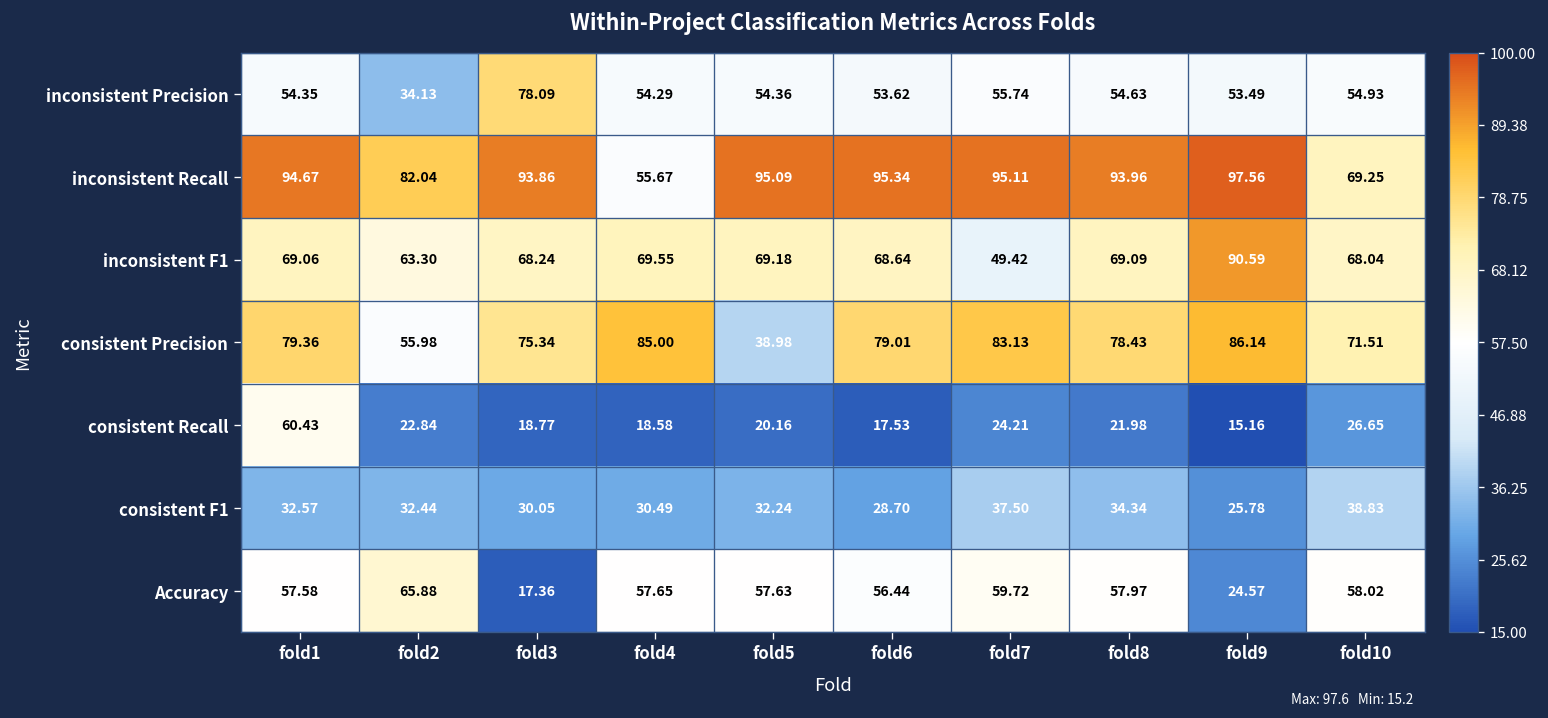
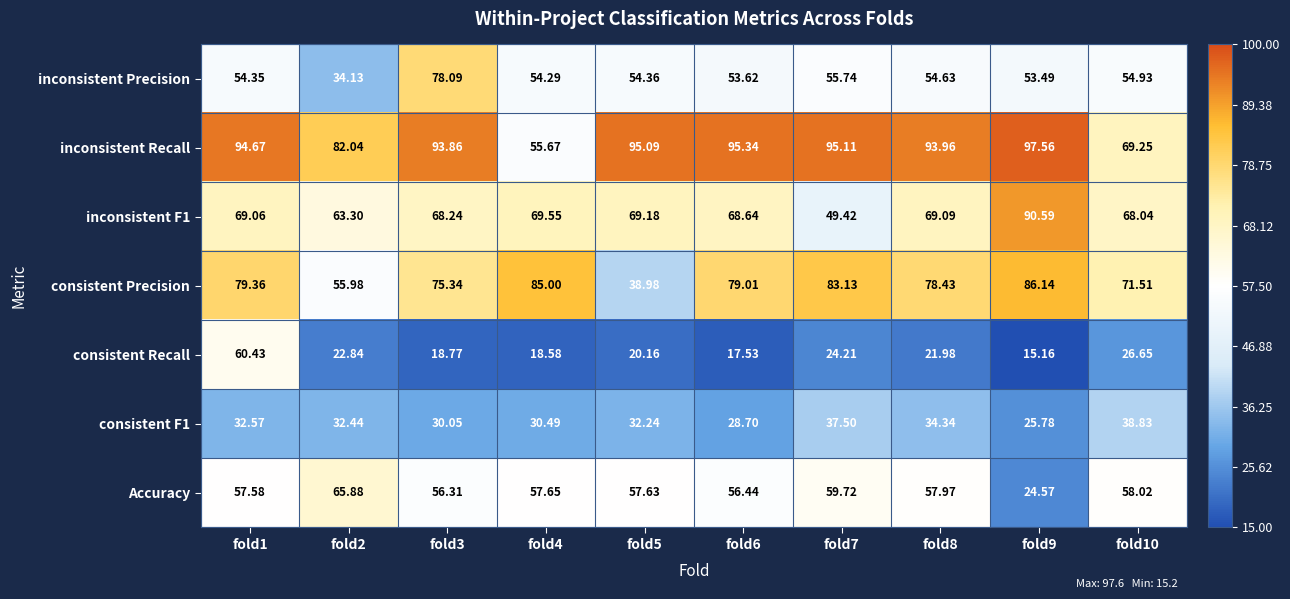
Accuracy, fold3: 17.36 -> 56.31
